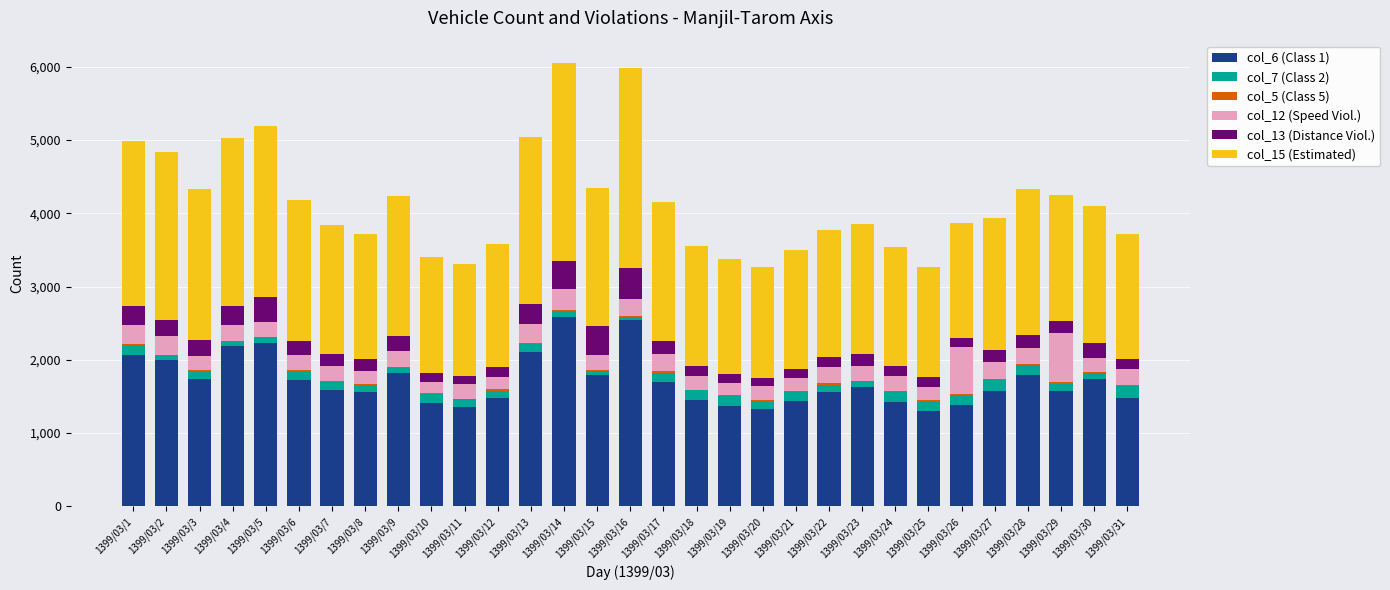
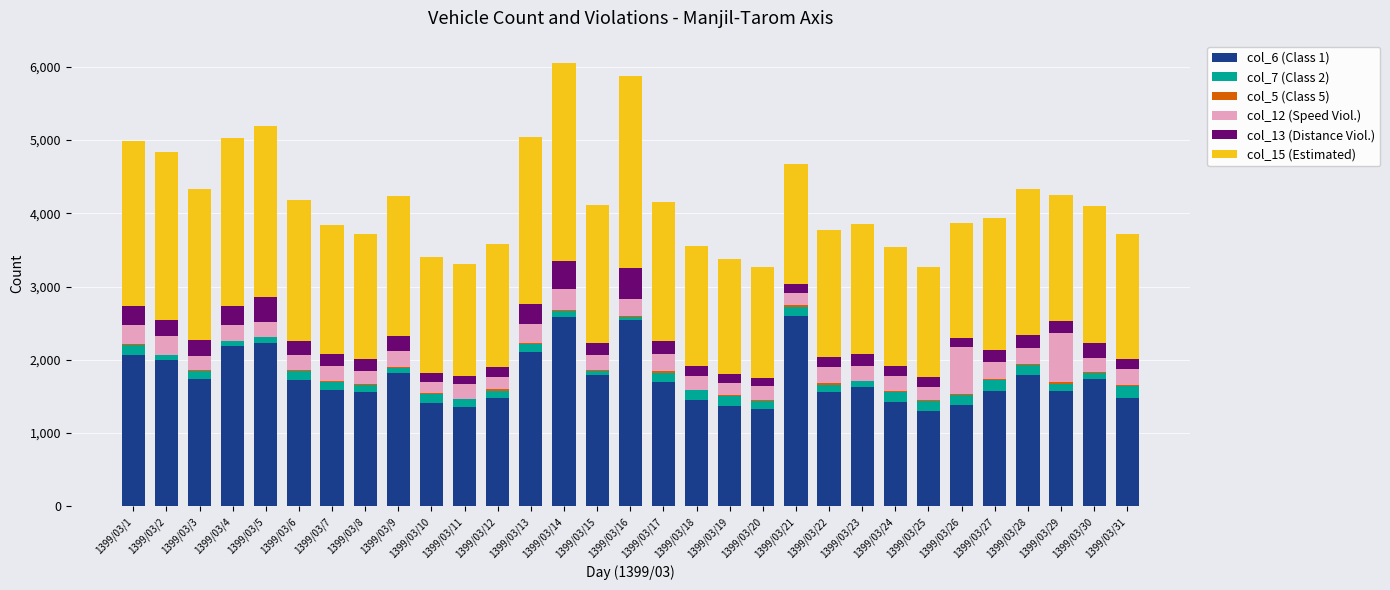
col_13 (Distance Viol.), 1399/03/15: 400 -> 200
col_15 (Estimated), 1399/03/16: 2,700 -> 2,600
col_6 (Class 1), 1399/03/21: 1,400 -> 2,600
